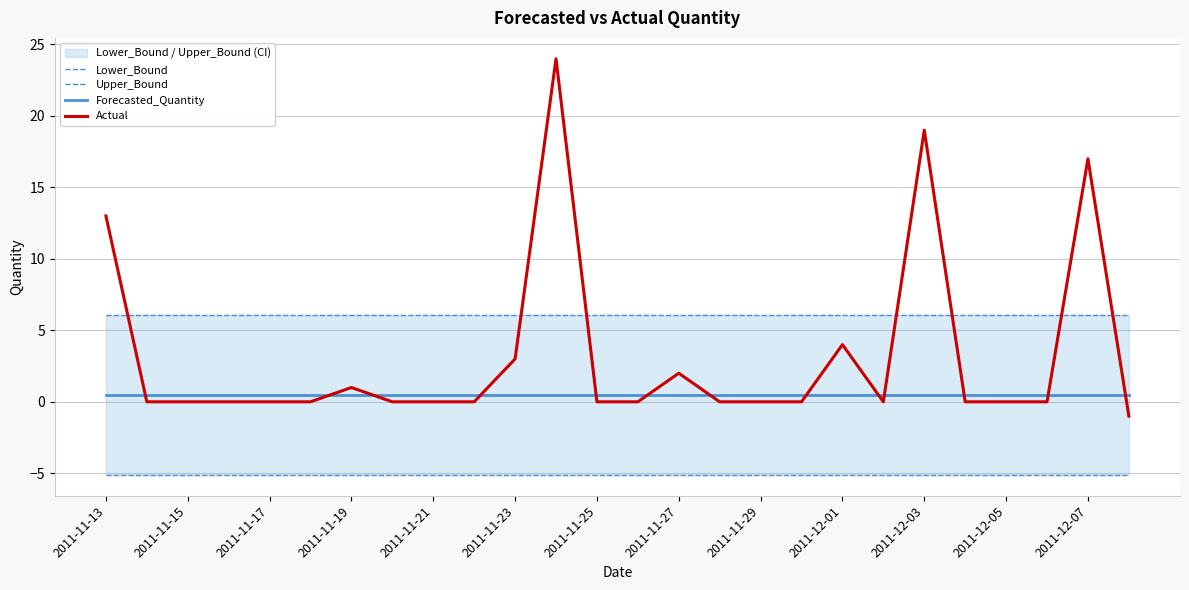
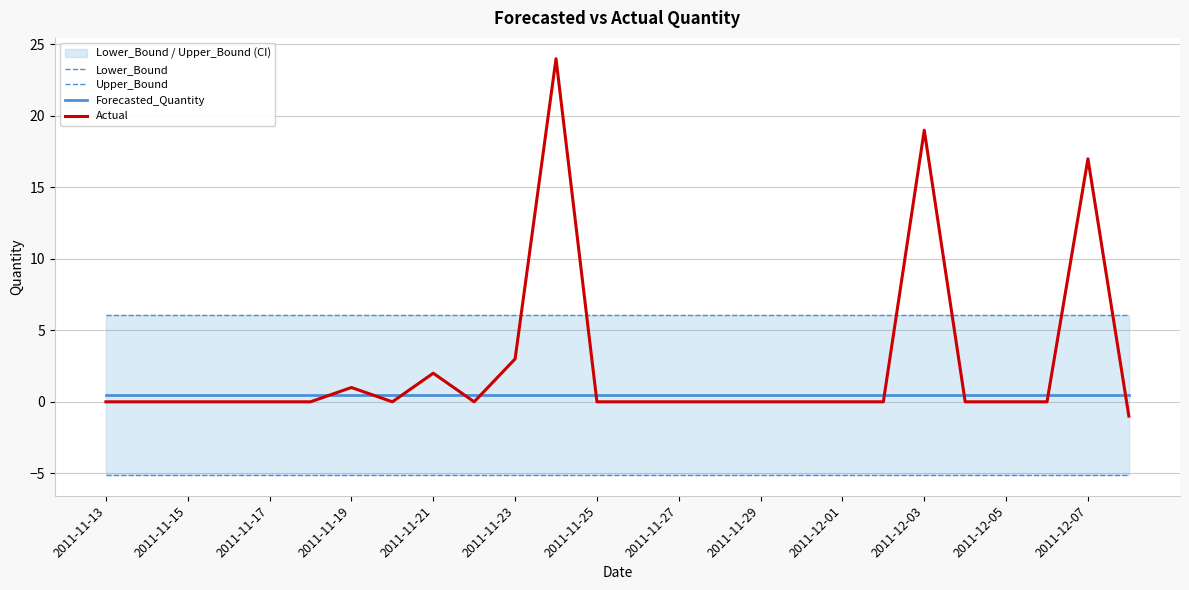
Actual, 2011-11-13: 13 -> 0
Actual, 2011-11-21: 0 -> 2
Actual, 2011-11-27: 2 -> 0
Actual, 2011-12-01: 4 -> 0
